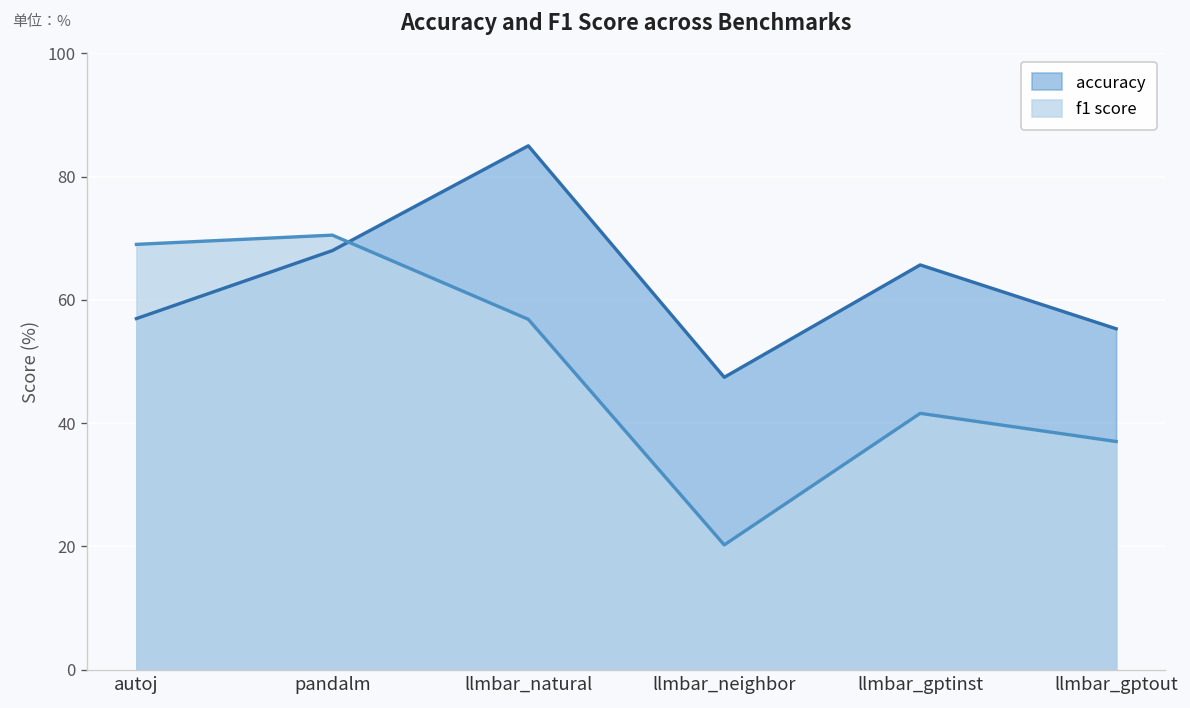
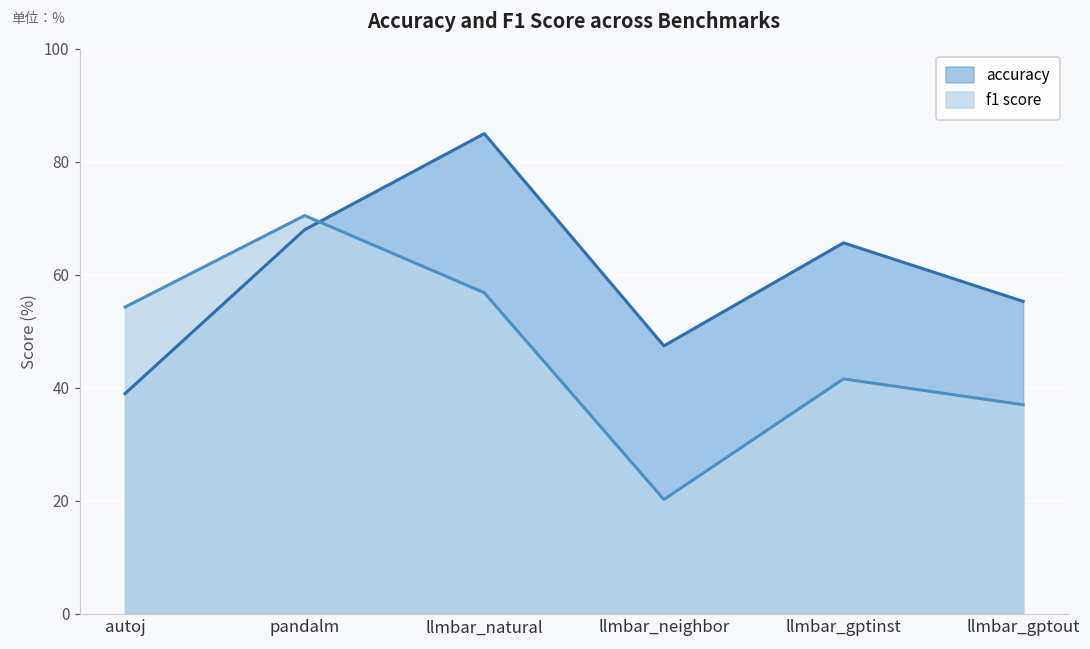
accuracy, autoj: 57 -> 39
f1 score, autoj: 69 -> 54
